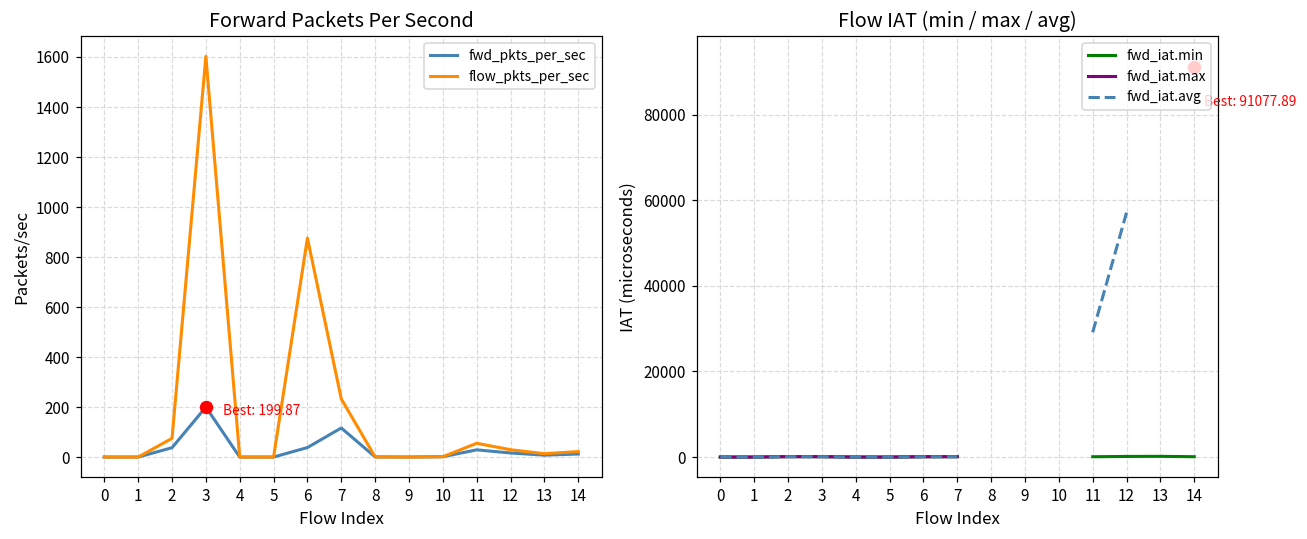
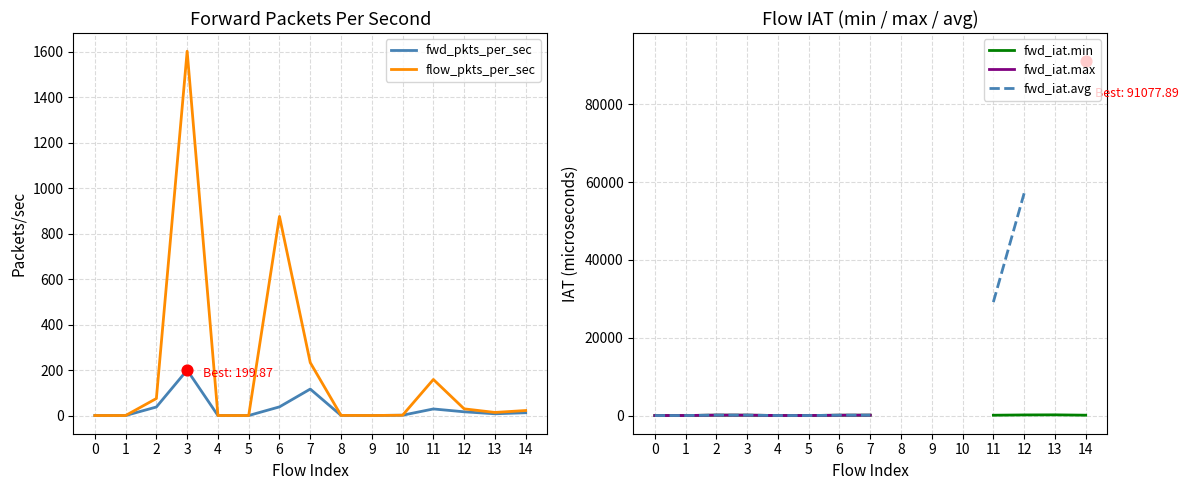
Forward Packets Per Second, flow_pkts_per_sec, 11: 60 -> 160
